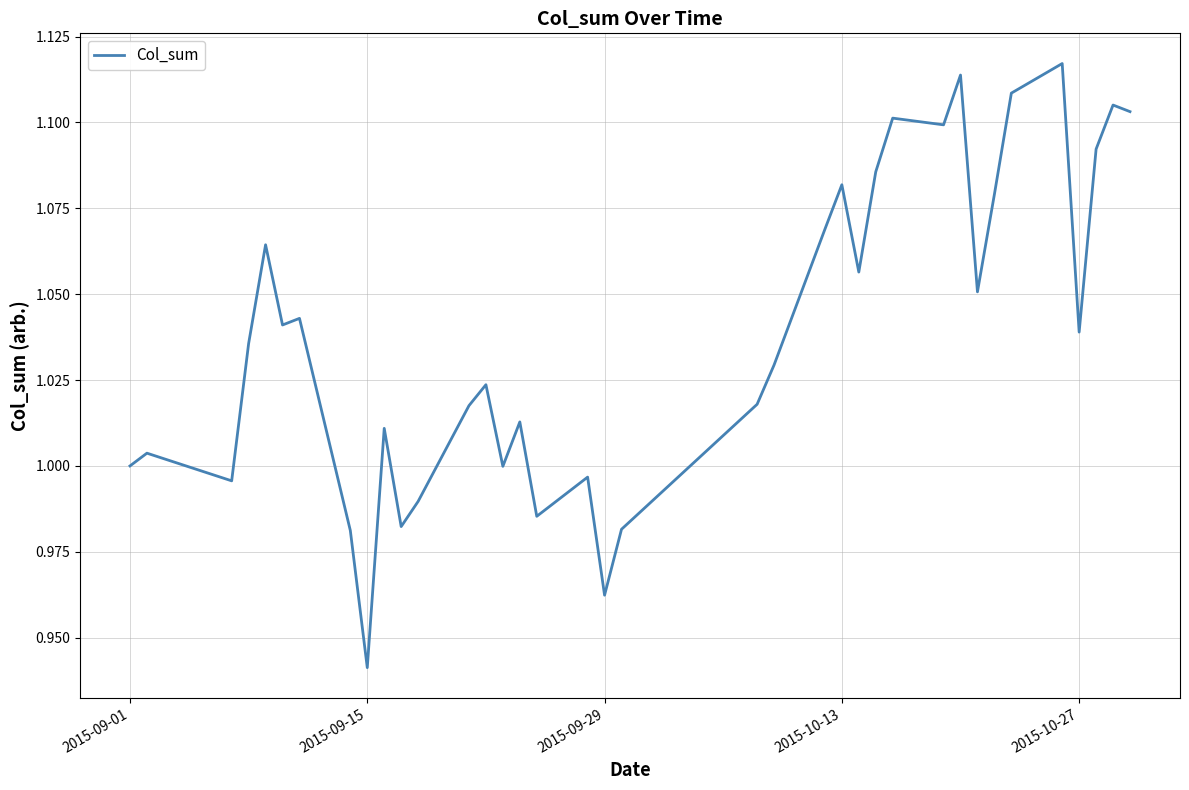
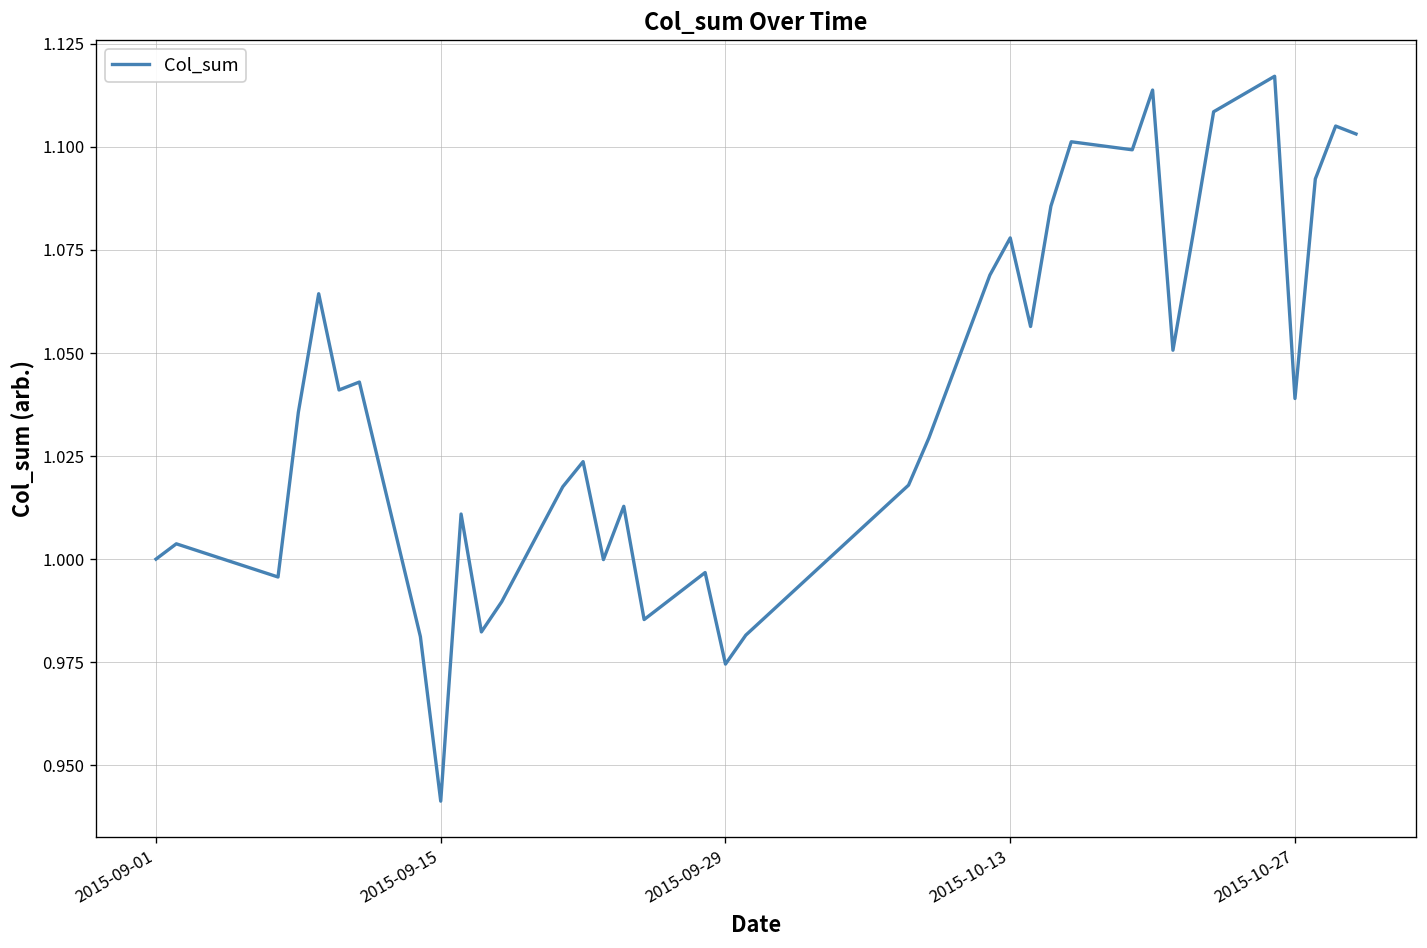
2015-09-29: 0.962 -> 0.975
2015-10-13: 1.082 -> 1.078
